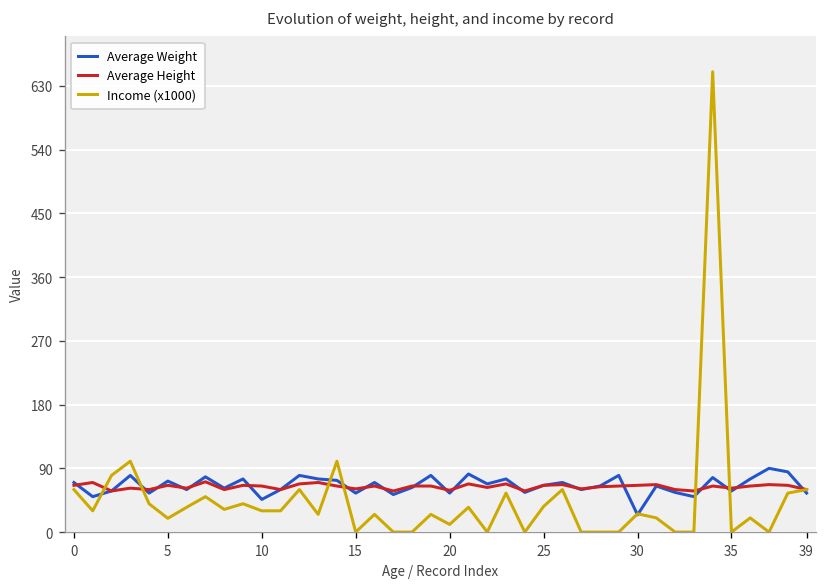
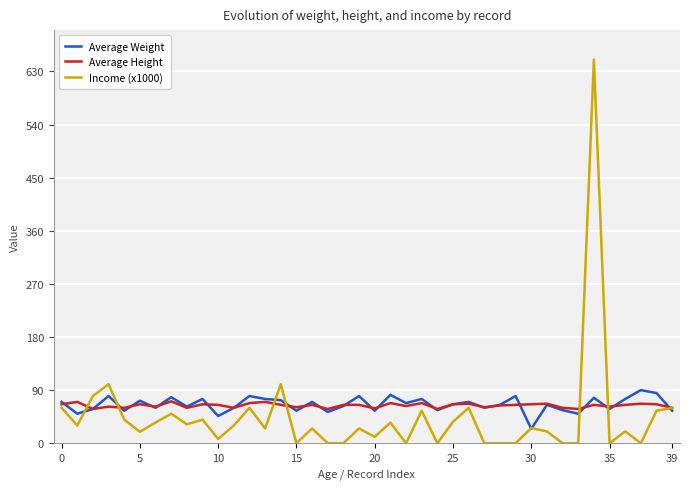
Income (x1000), 10: 30 -> 10
